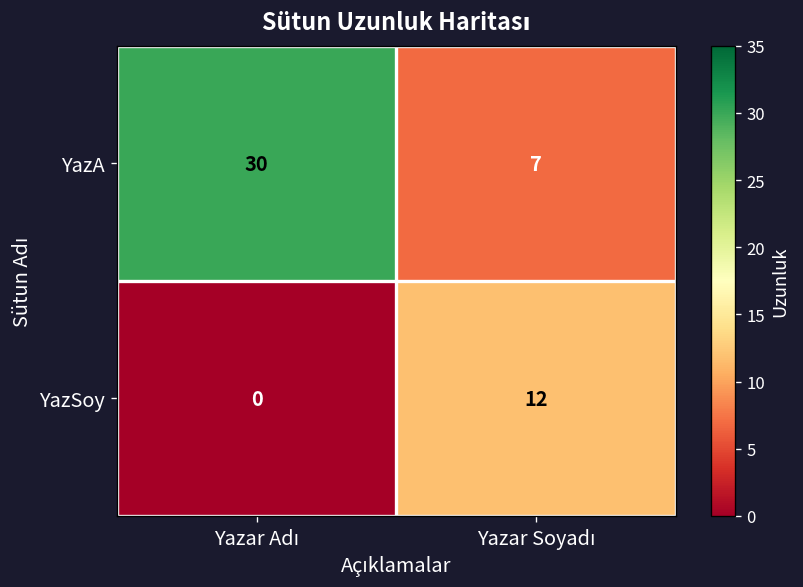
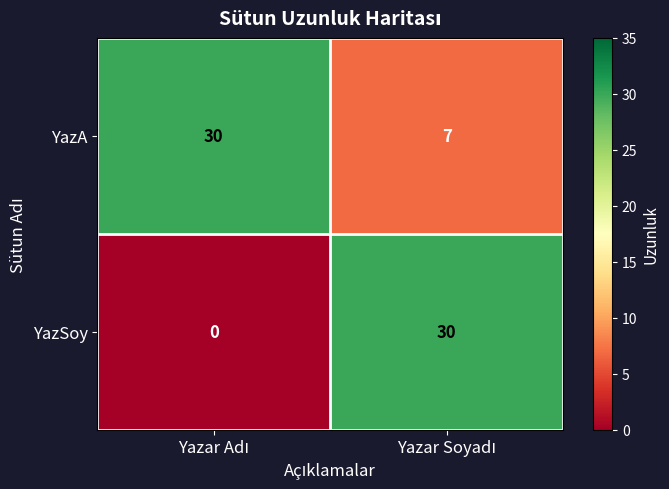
YazSoy, Yazar Soyadı: 12 -> 30
